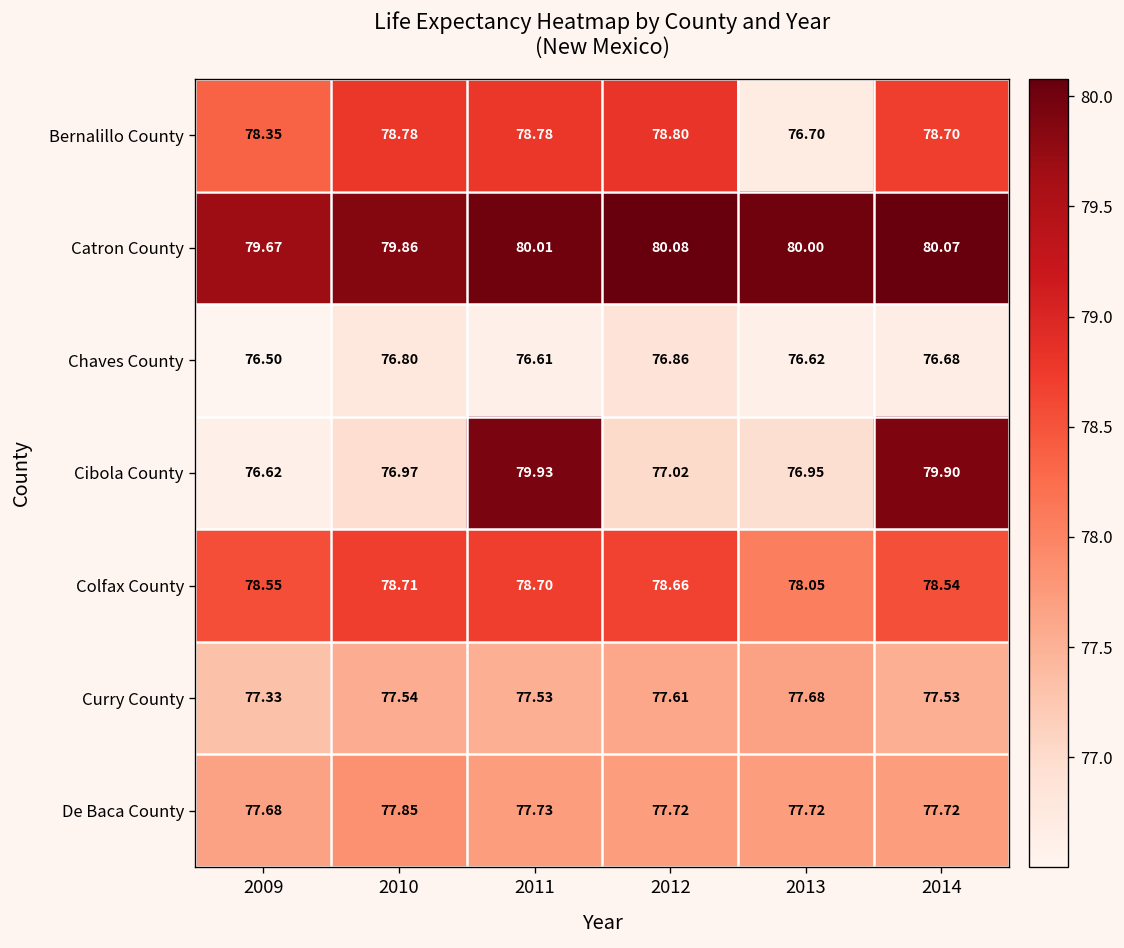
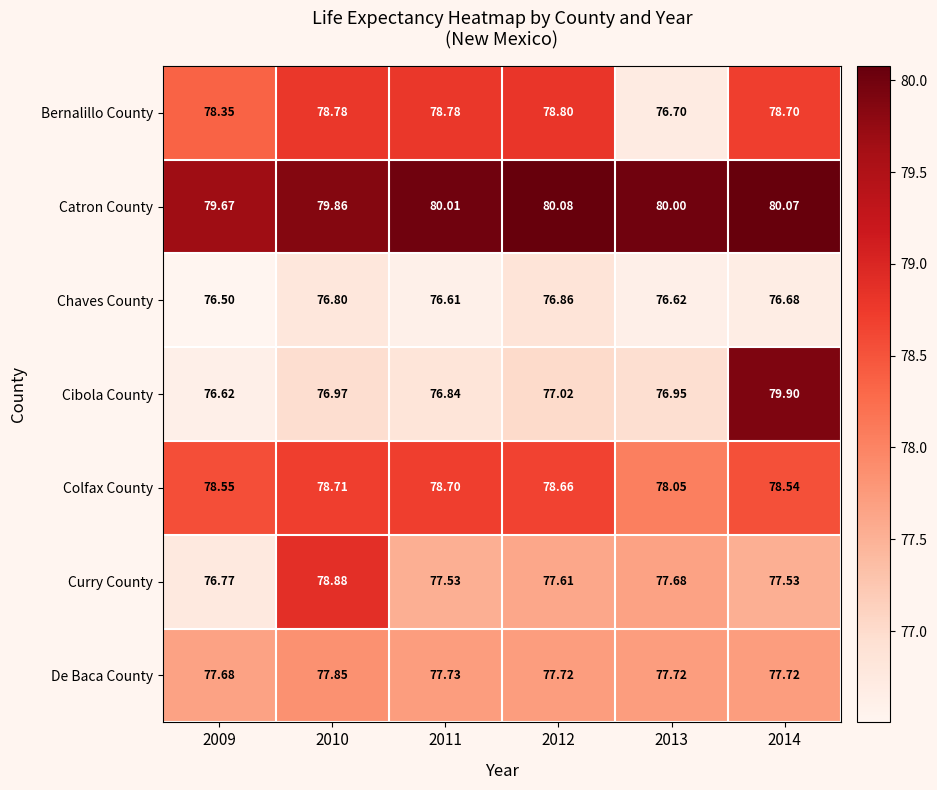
Cibola County, 2011: 79.93 -> 76.84
Curry County, 2009: 77.33 -> 76.77
Curry County, 2010: 77.54 -> 78.88
